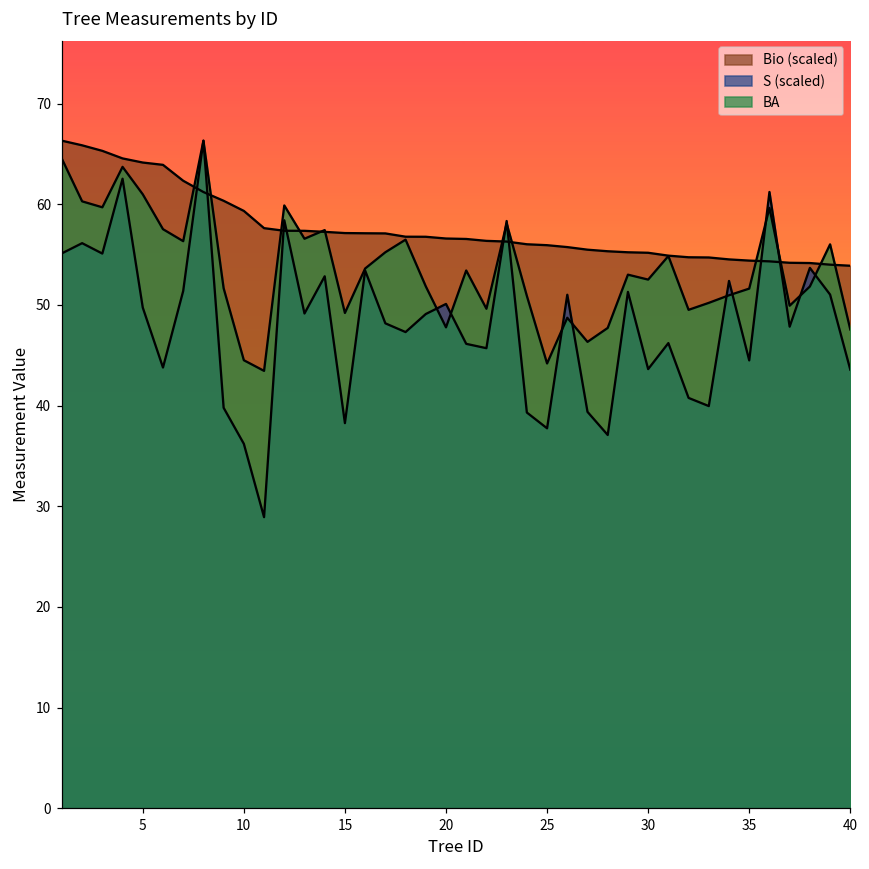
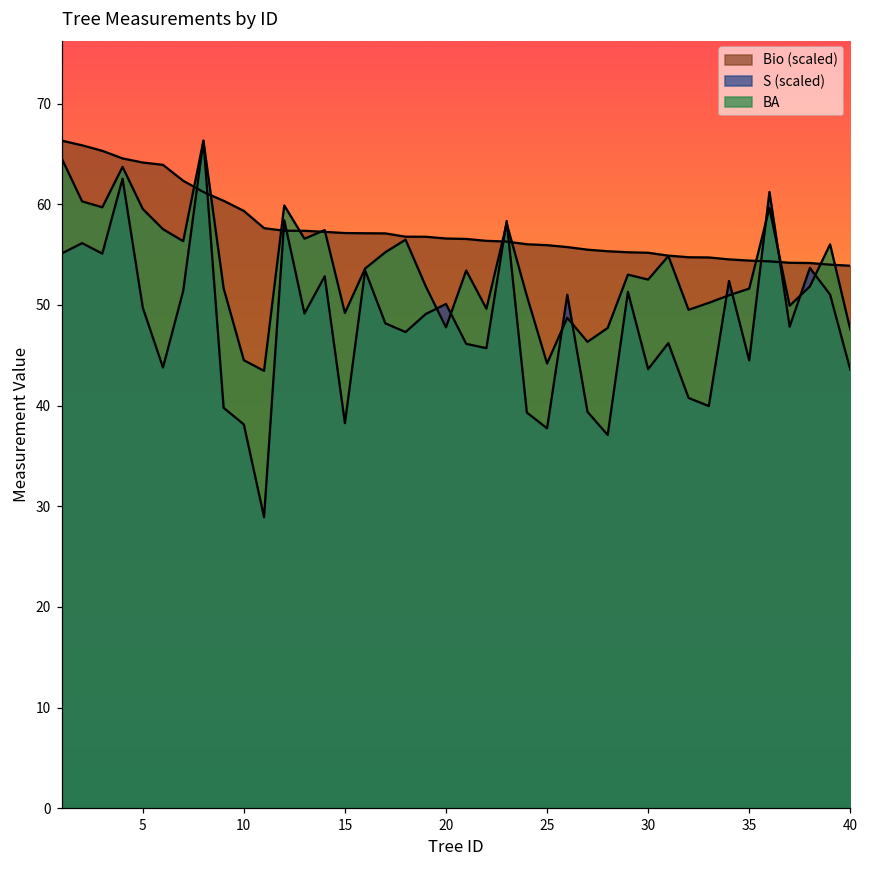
BA, 5: 61 -> 60
S (scaled), 10: 36 -> 38
